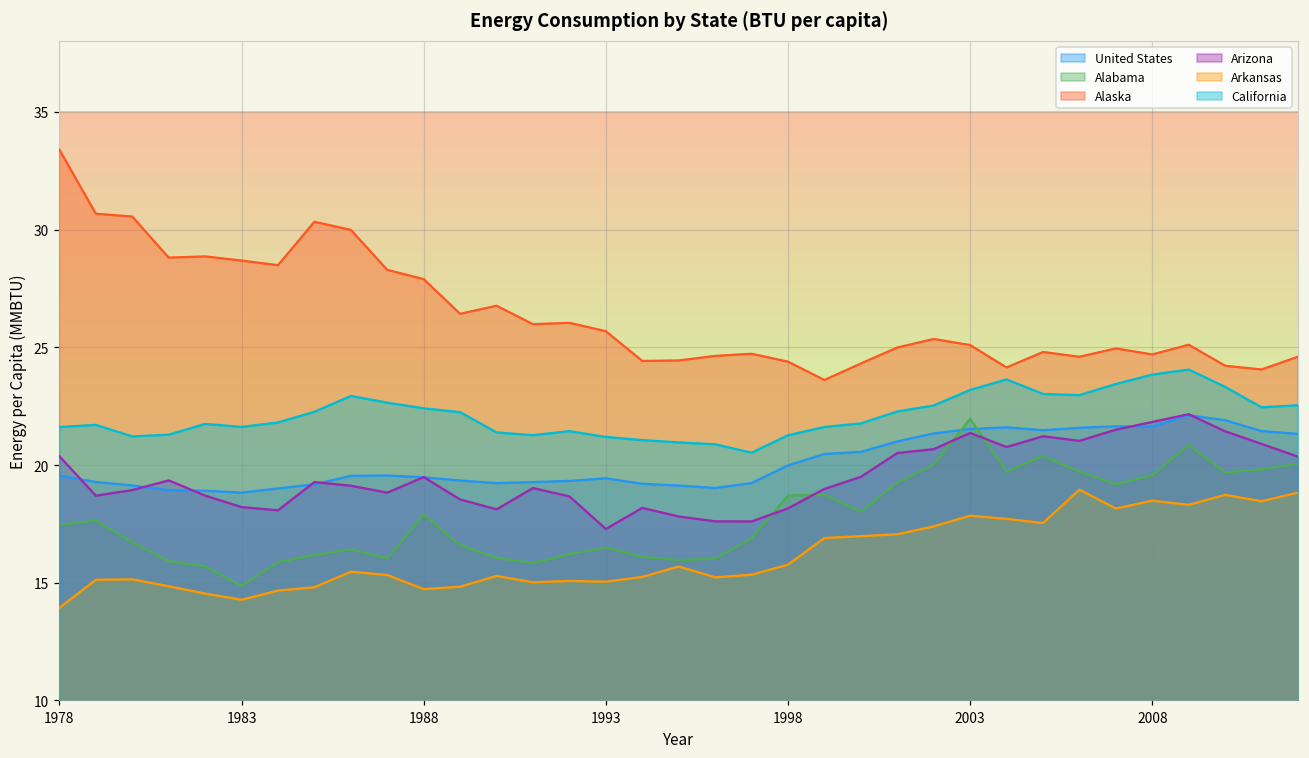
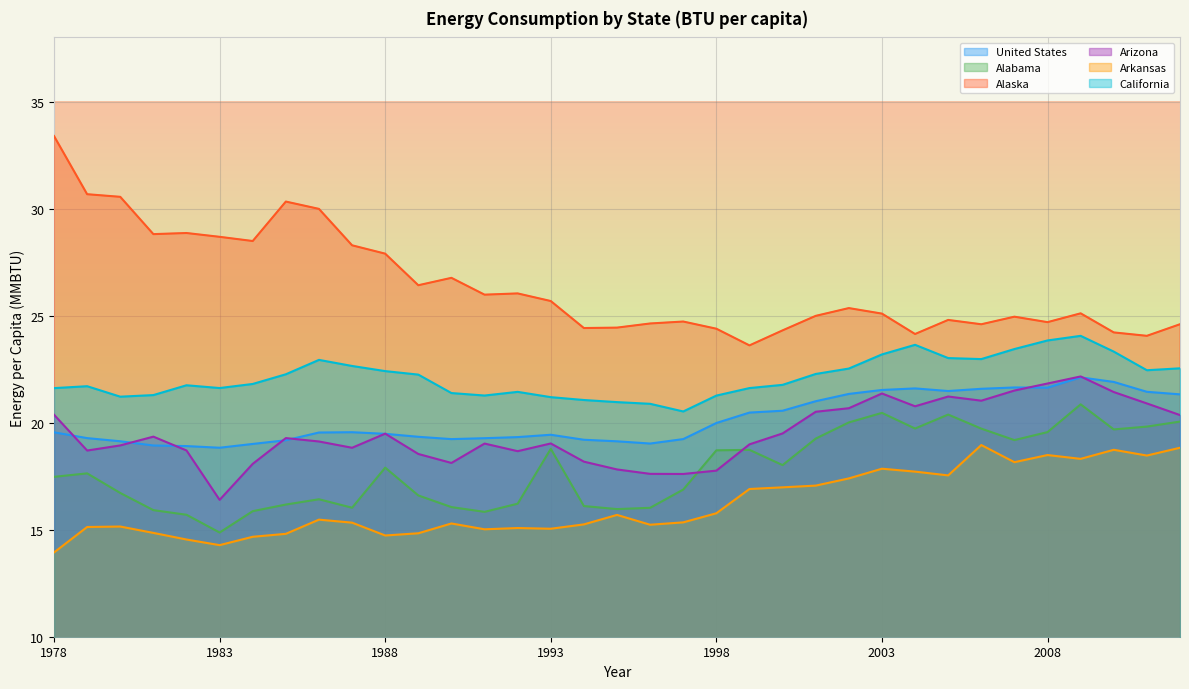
Arizona, 1983: 18.2 -> 16.4
Alabama, 1993: 16.5 -> 18.8
Arizona, 1993: 17.3 -> 19.0
Arizona, 1998: 18.2 -> 17.8
Alabama, 2003: 22.0 -> 20.5
